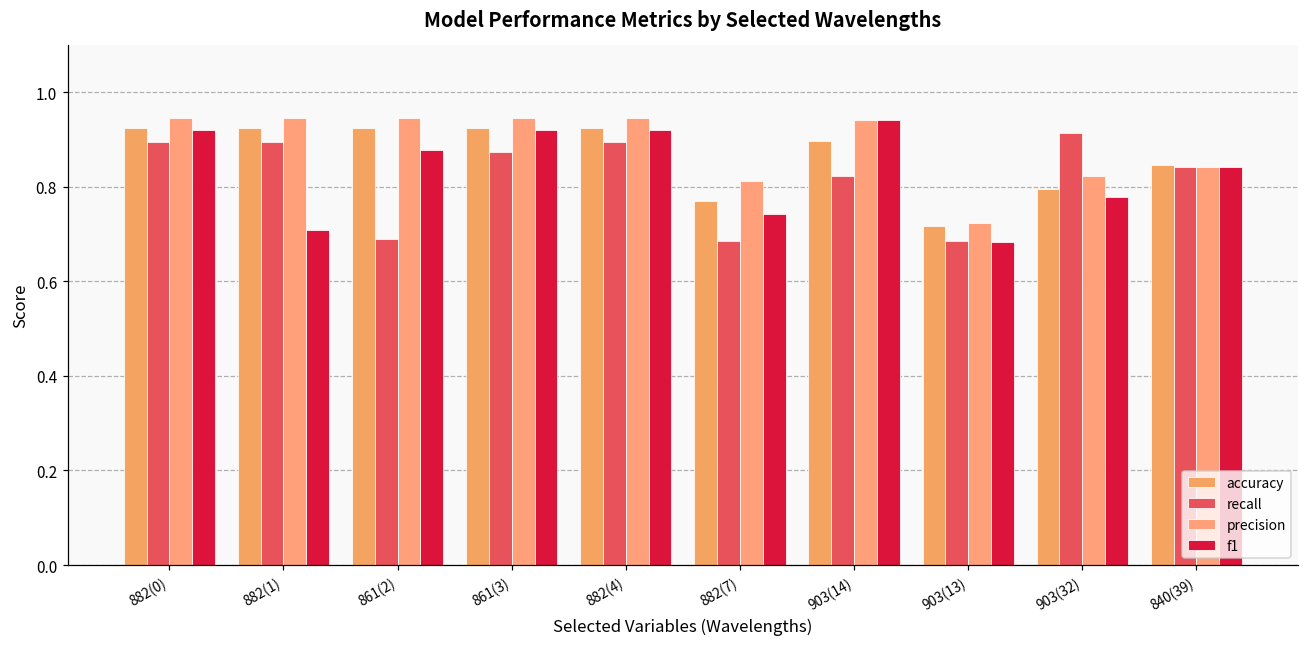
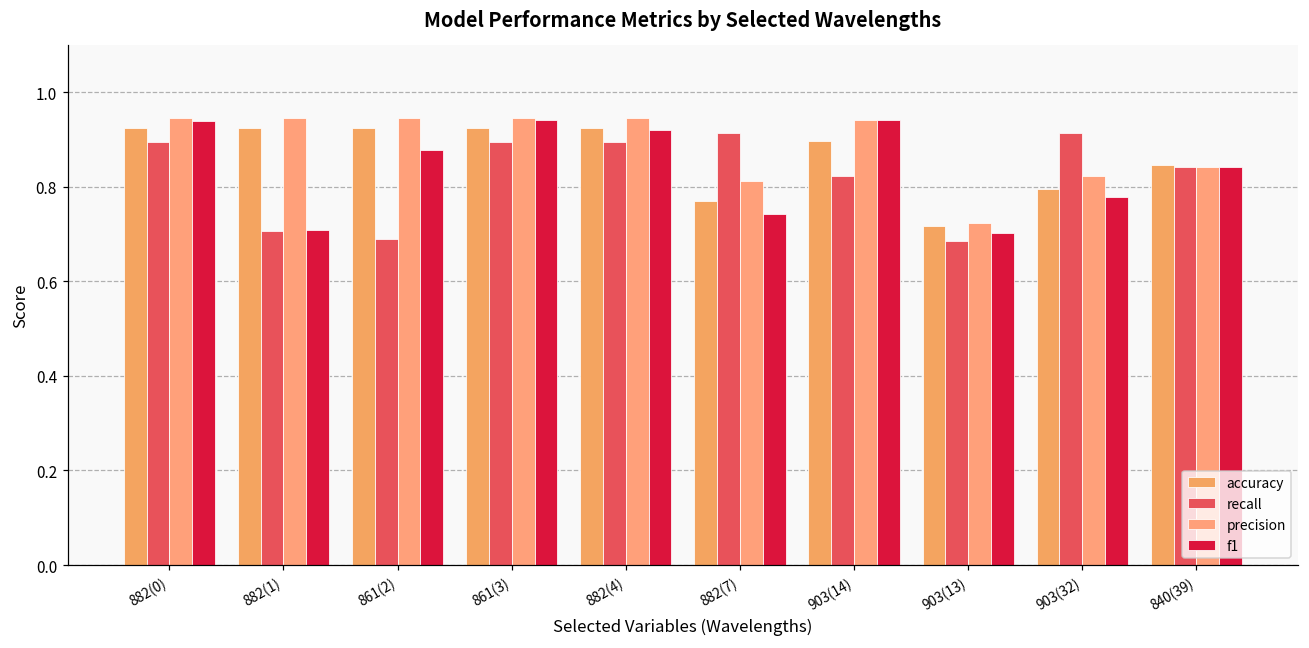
f1, 882(0): 0.92 -> 0.94
recall, 882(1): 0.89 -> 0.71
recall, 861(3): 0.87 -> 0.89
f1, 861(3): 0.92 -> 0.94
recall, 882(7): 0.68 -> 0.91
f1, 903(13): 0.68 -> 0.70
